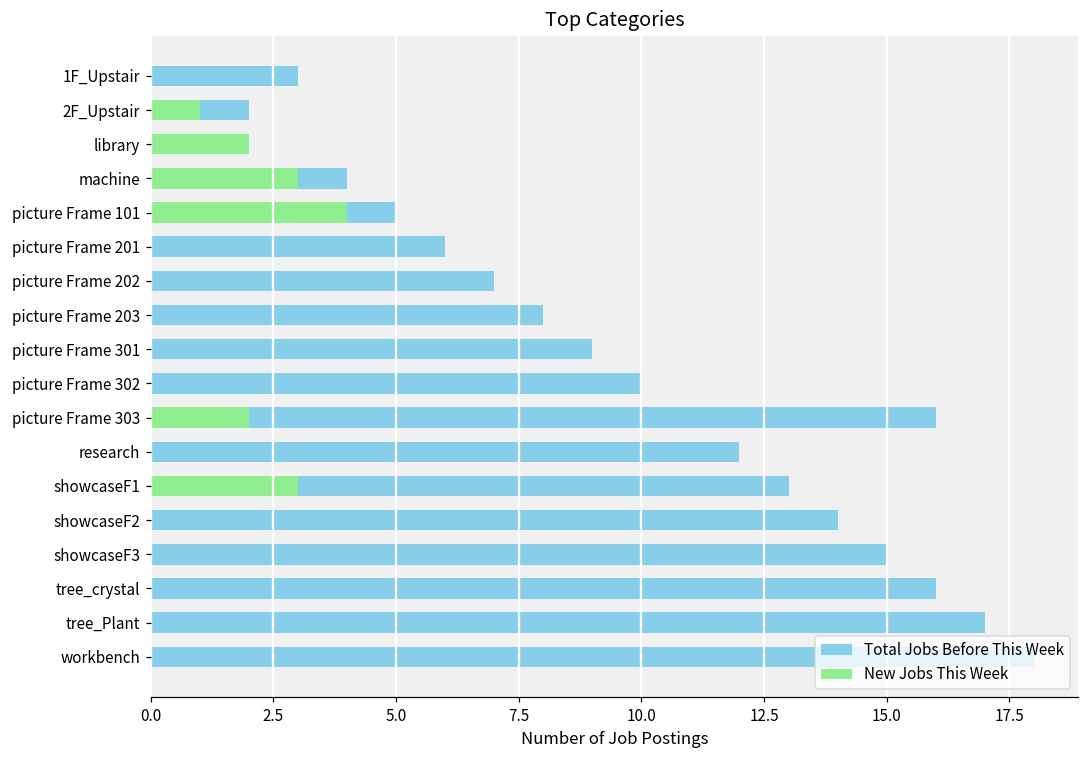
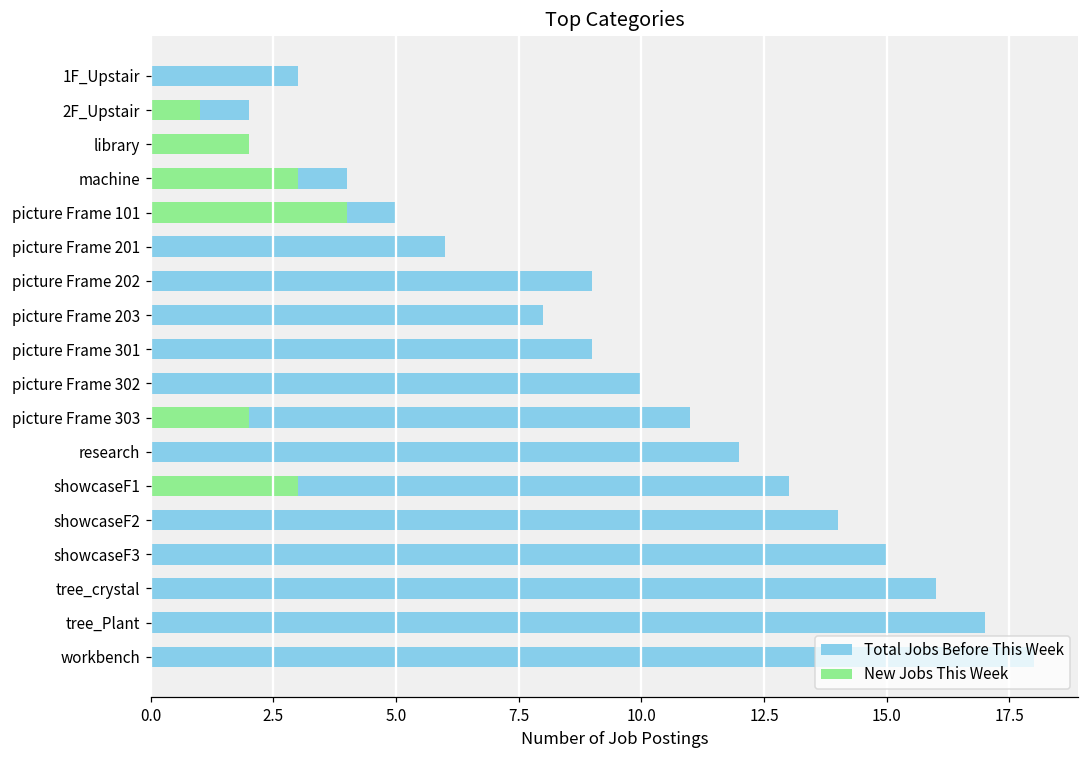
Total Jobs Before This Week, picture Frame 202: 7 -> 9
Total Jobs Before This Week, picture Frame 303: 16 -> 11
